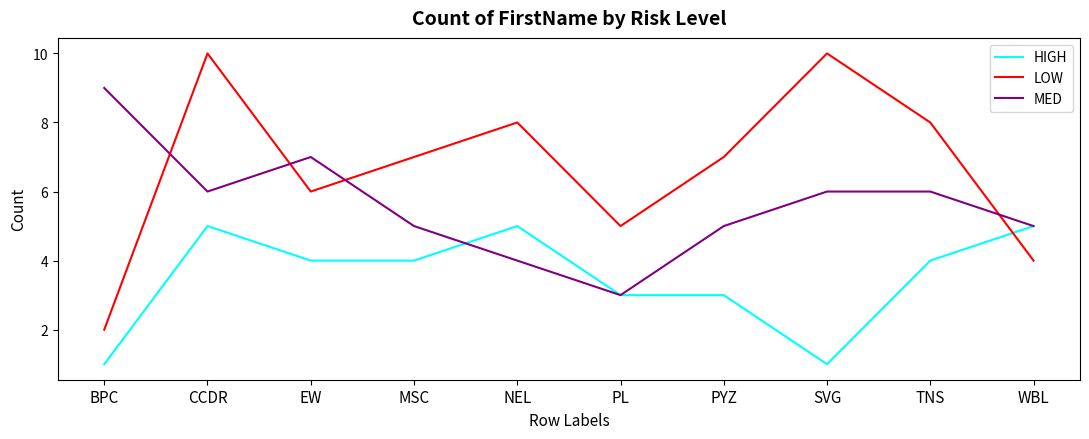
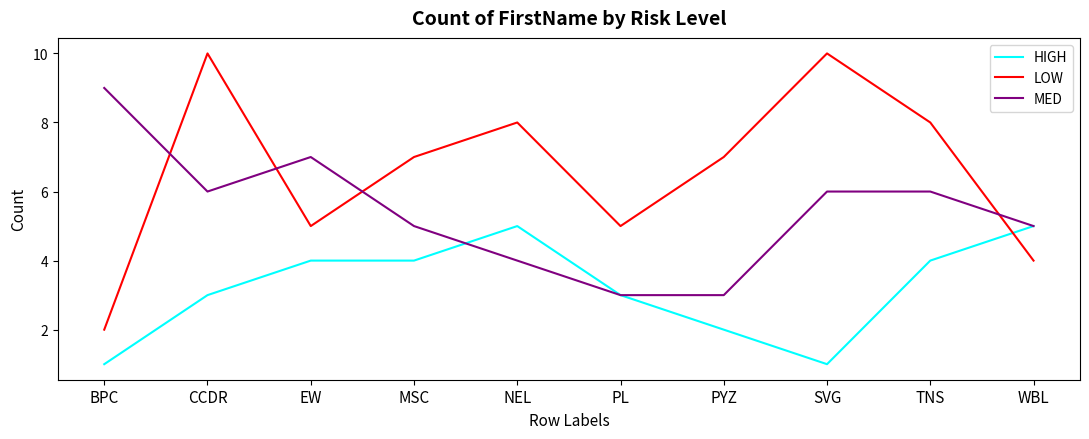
HIGH, CCDR: 5 -> 3
LOW, EW: 6 -> 5
HIGH, PYZ: 3 -> 2
MED, PYZ: 5 -> 3
